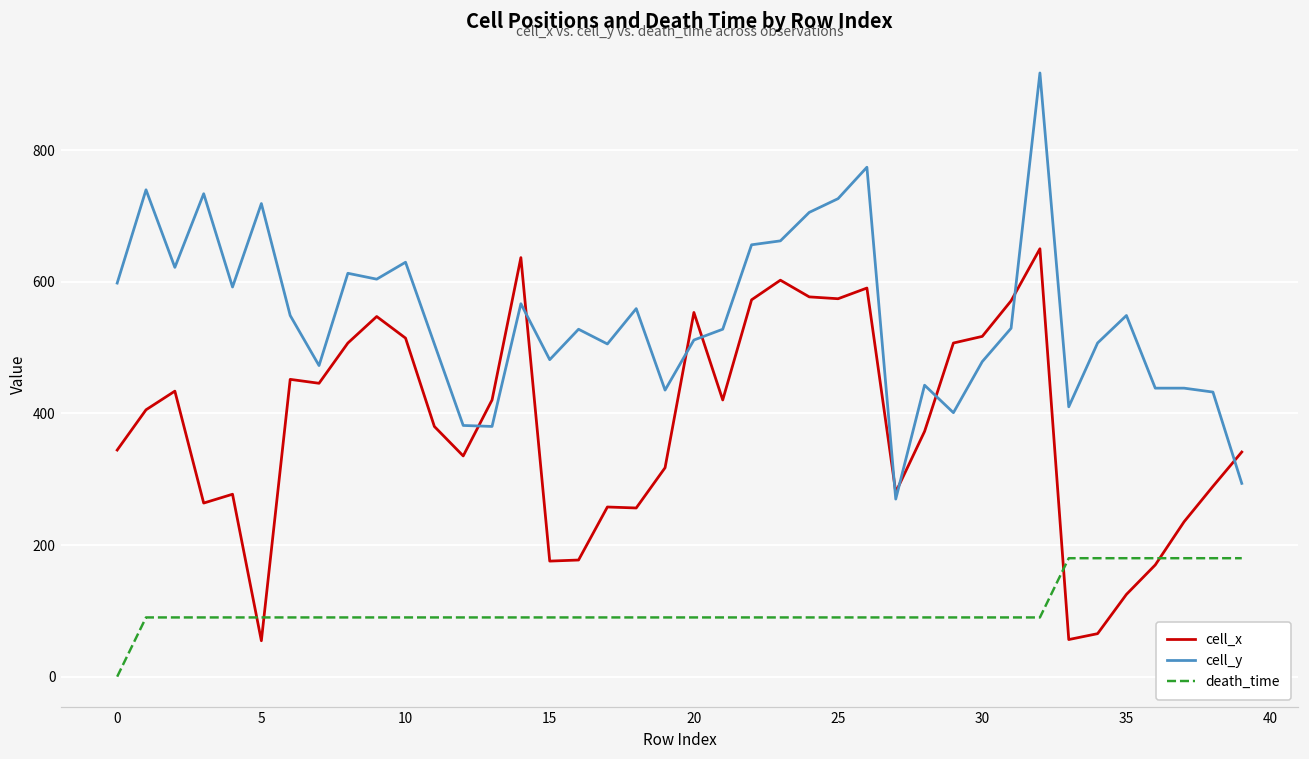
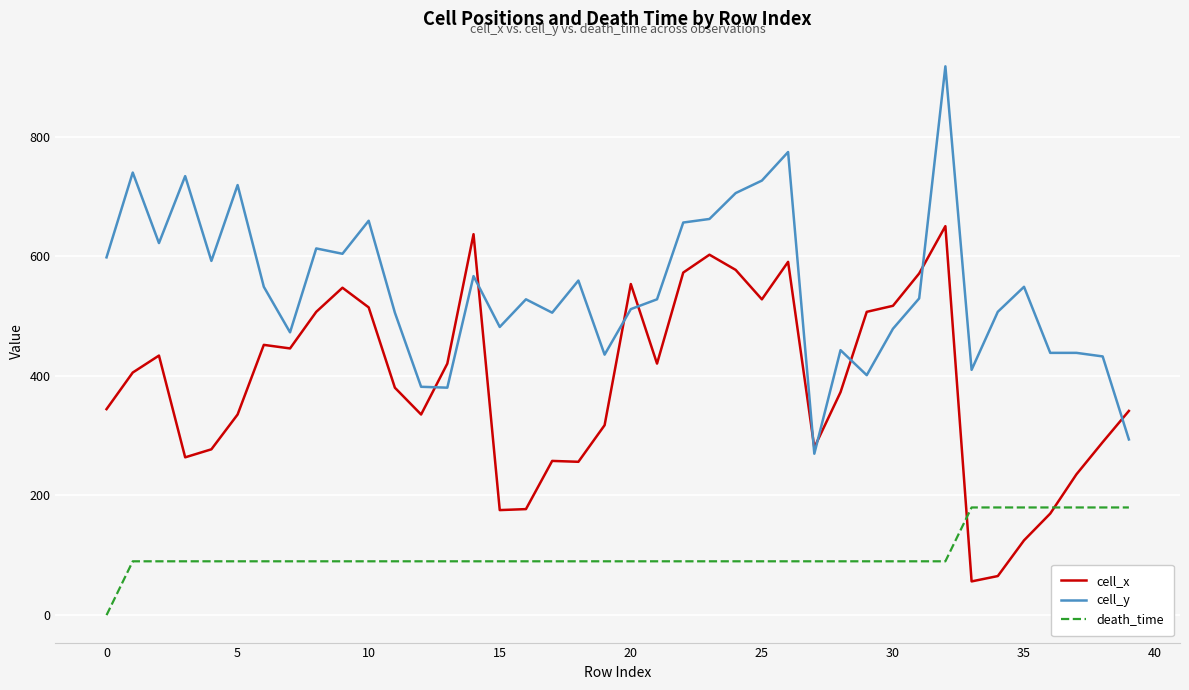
cell_x, 5: 50 -> 340
cell_y, 10: 630 -> 660
cell_x, 25: 570 -> 530
